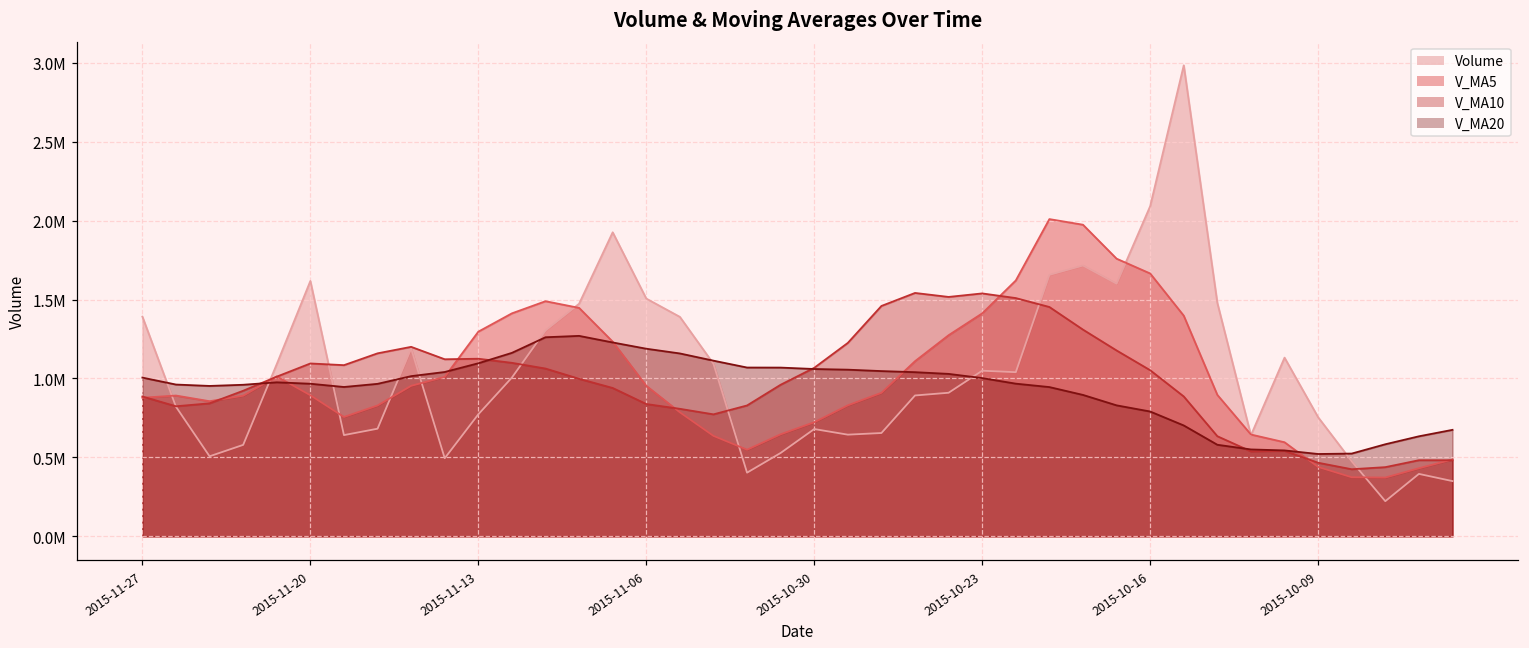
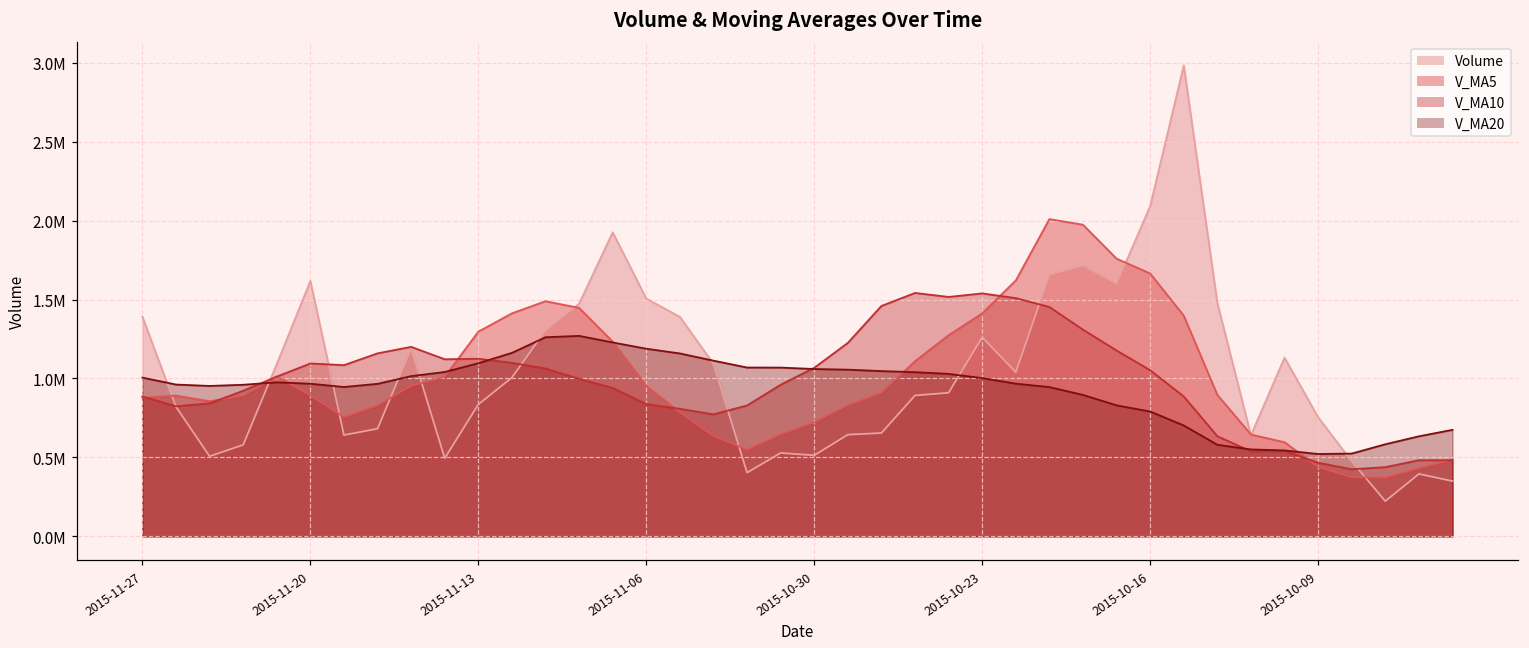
Volume, 2015-11-13: 770000 -> 840000
Volume, 2015-10-30: 680000 -> 510000
Volume, 2015-10-23: 1050000 -> 1260000
